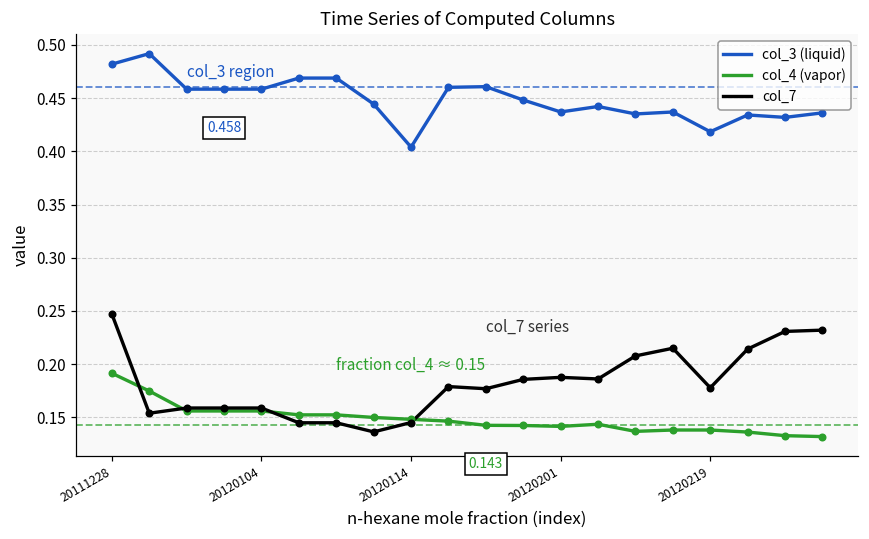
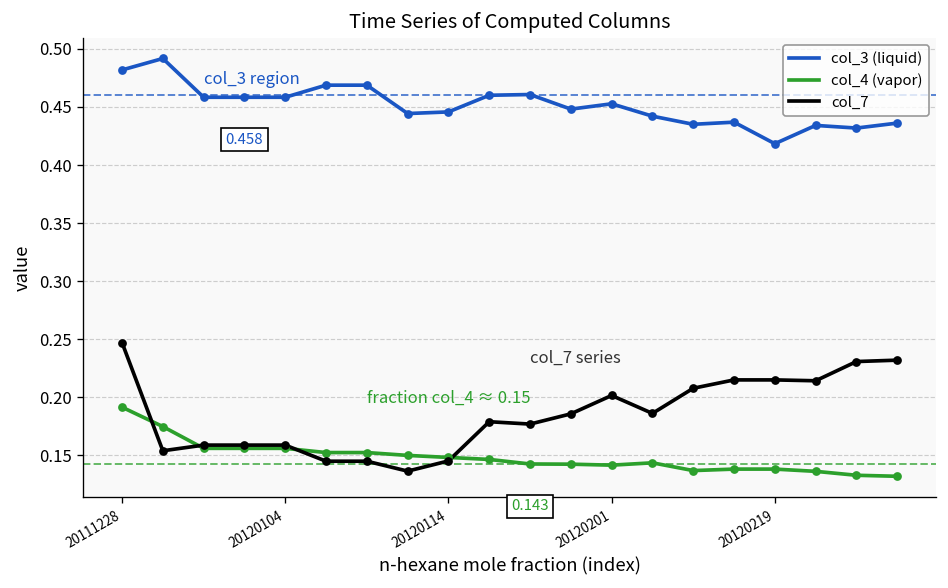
col_3 (liquid), 20120114: 0.40 -> 0.45
col_3 (liquid), 20120201: 0.44 -> 0.45
col_7, 20120201: 0.19 -> 0.20
col_7, 20120219: 0.18 -> 0.22
